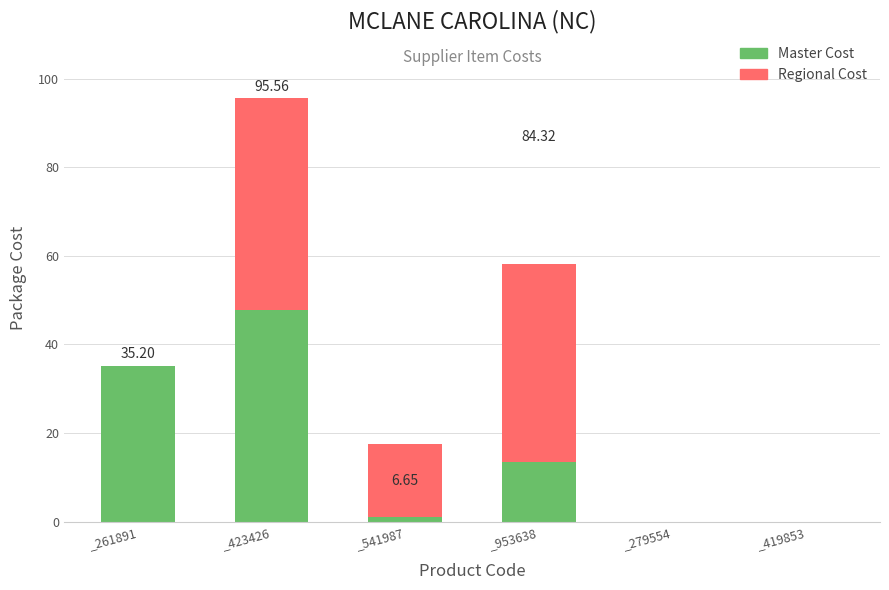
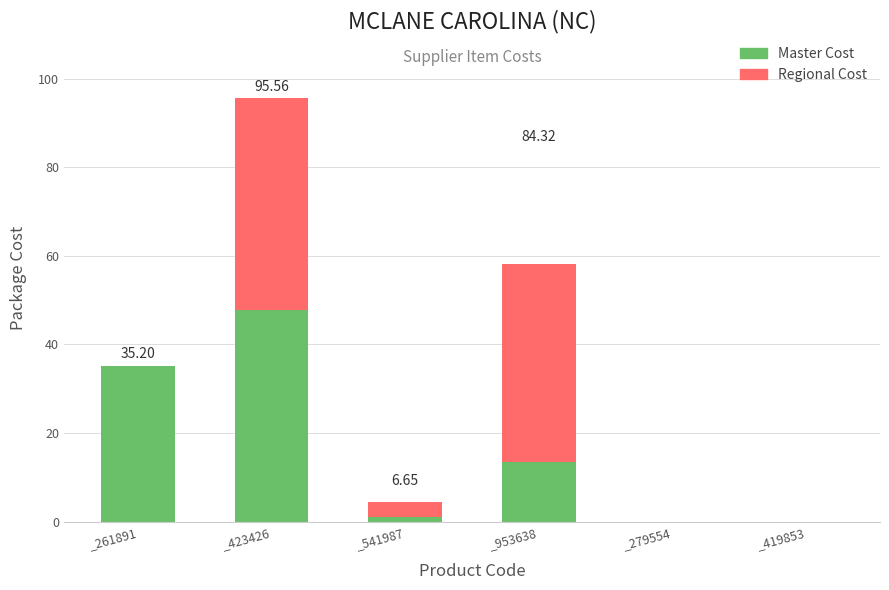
Regional Cost, _541987: 16 -> 3
